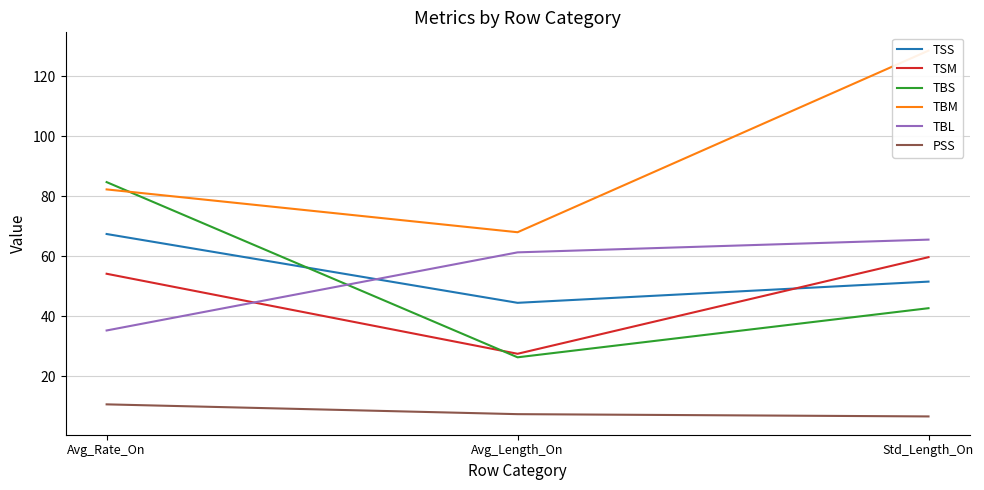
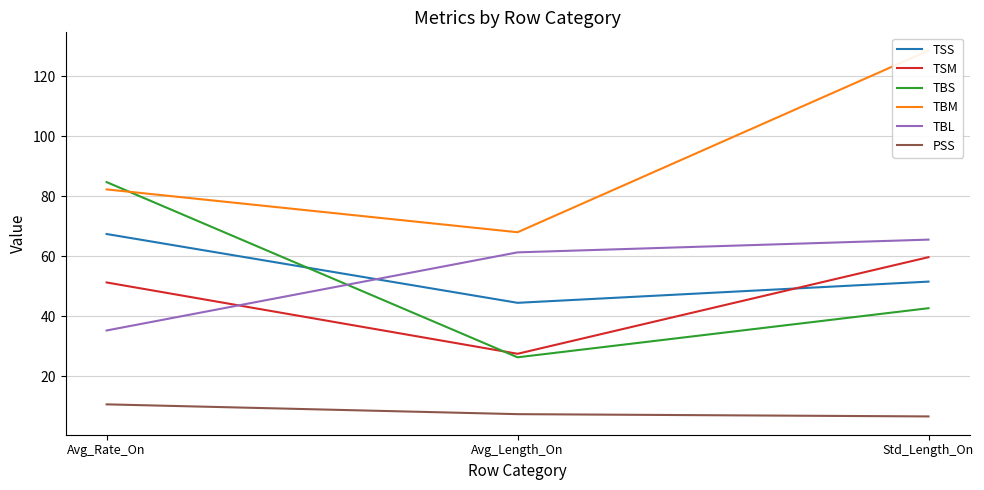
TSM, Avg_Rate_On: 54 -> 51
